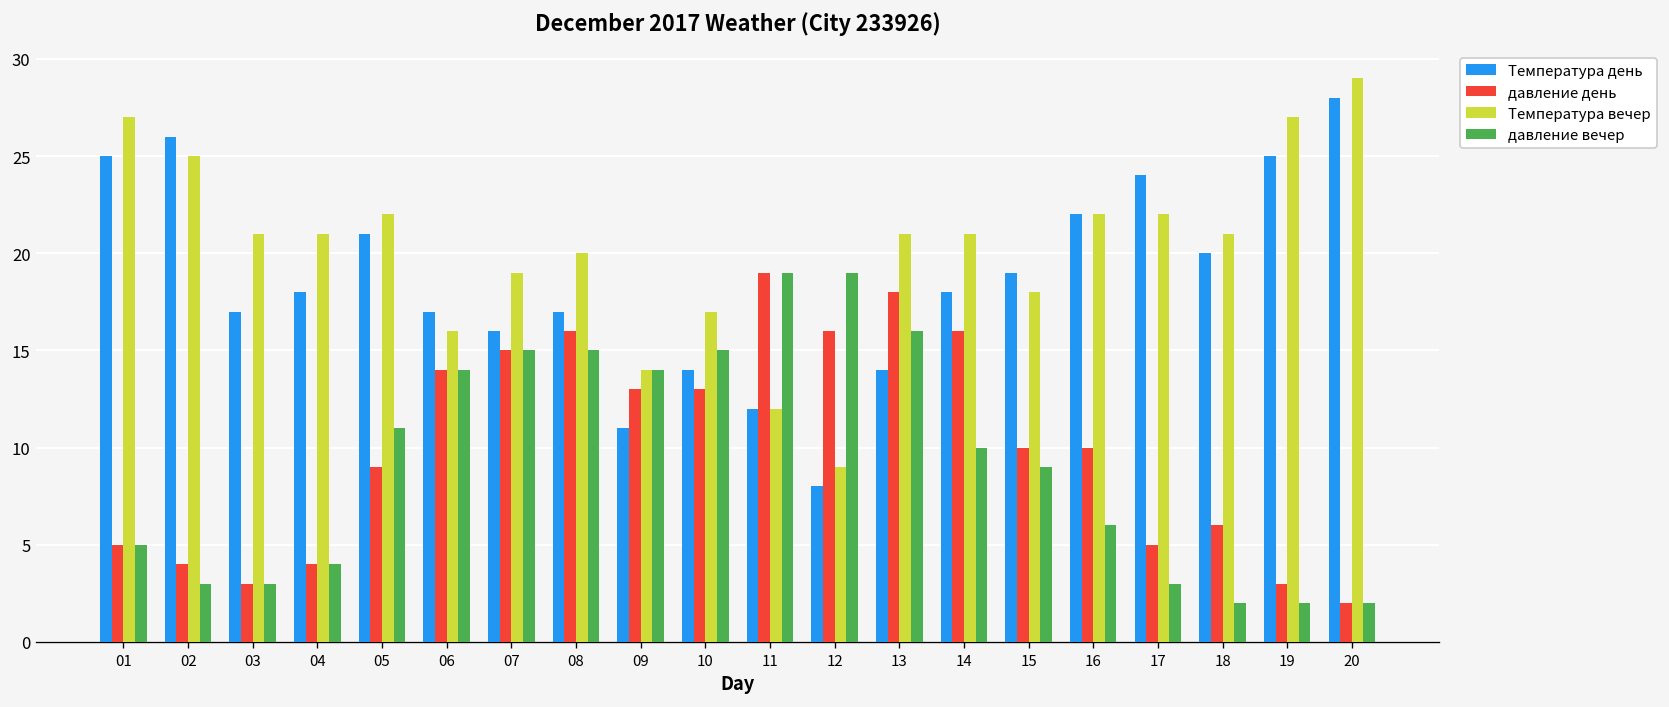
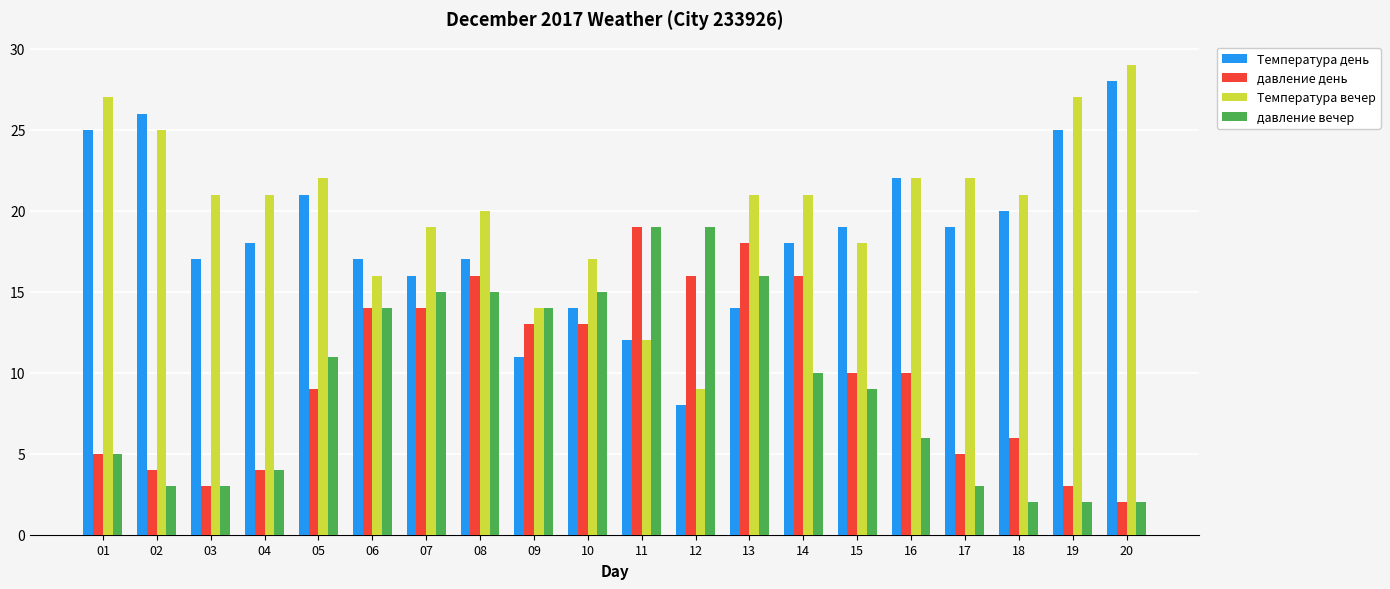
давление день, 07: 15.0 -> 14.0
Температура день, 17: 24.0 -> 19.0
